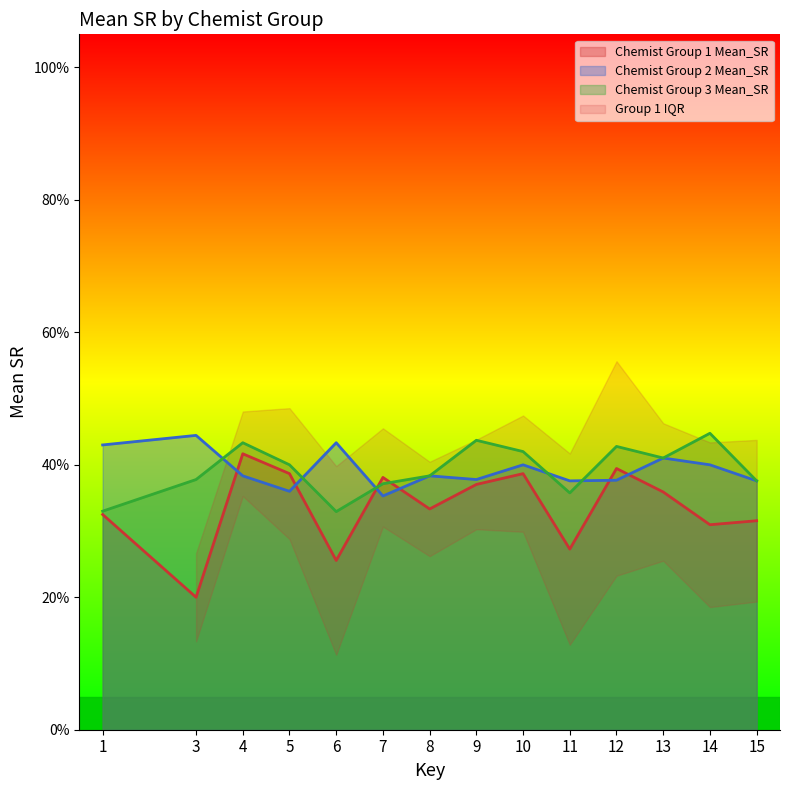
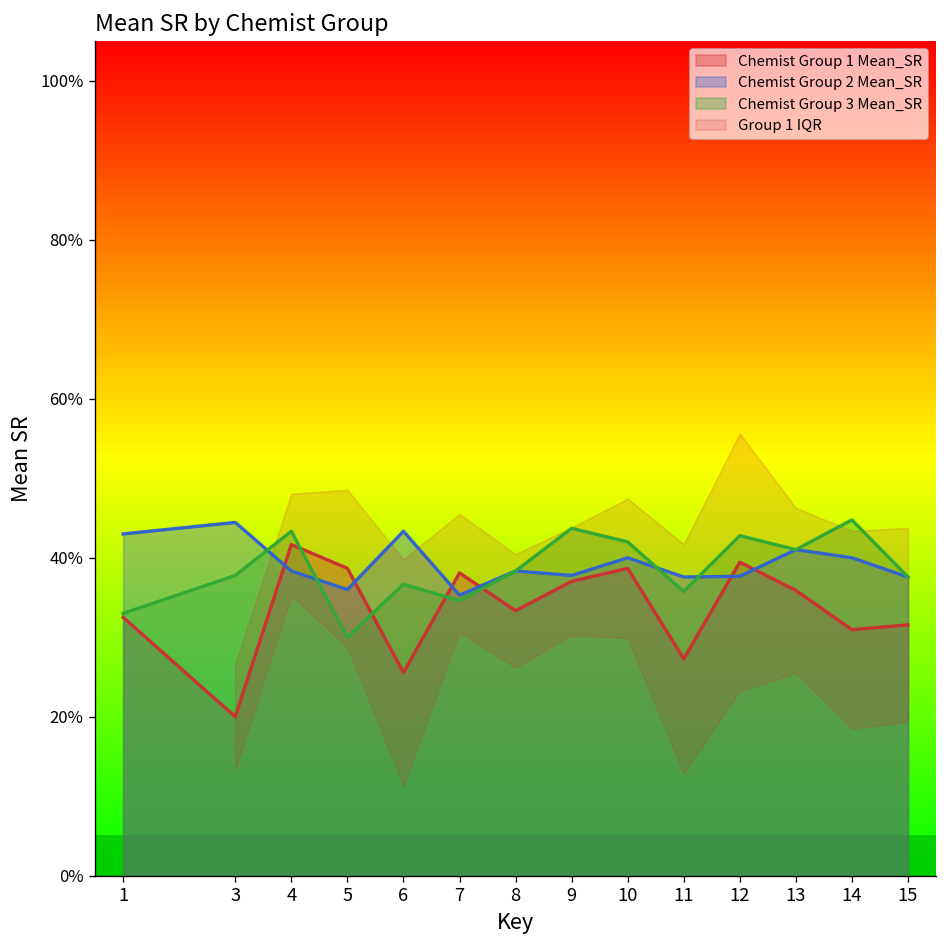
Chemist Group 3 Mean_SR, 5: 40% -> 30%
Chemist Group 3 Mean_SR, 6: 33% -> 37%
Chemist Group 3 Mean_SR, 7: 37% -> 35%
